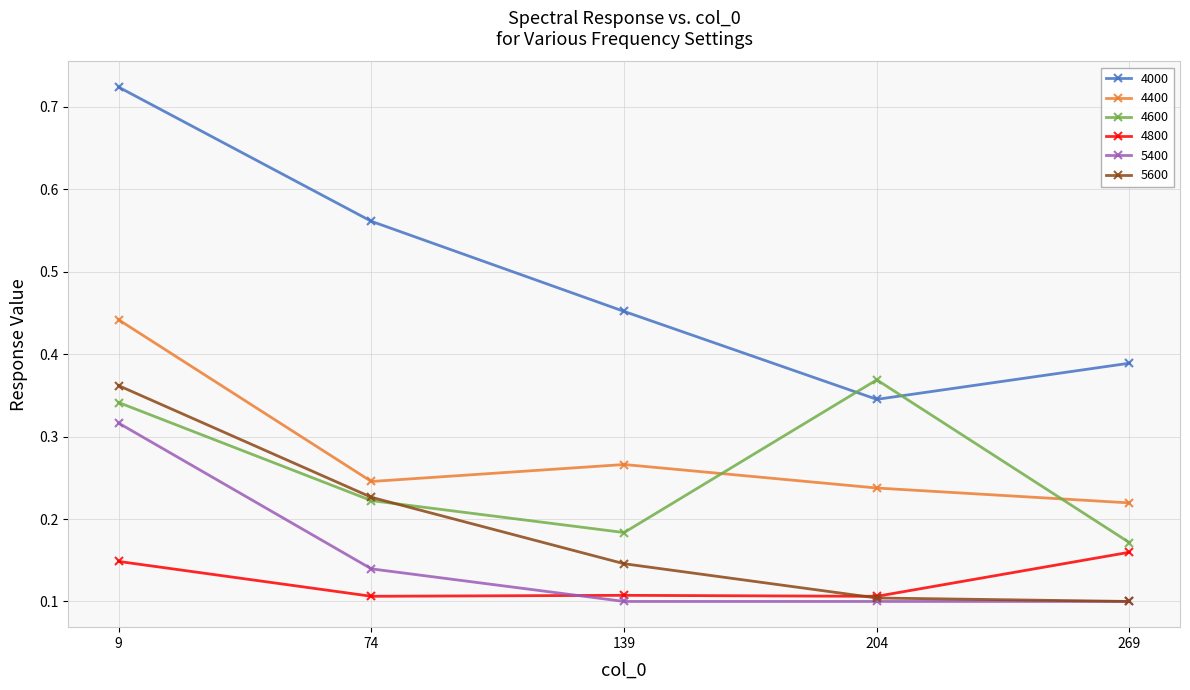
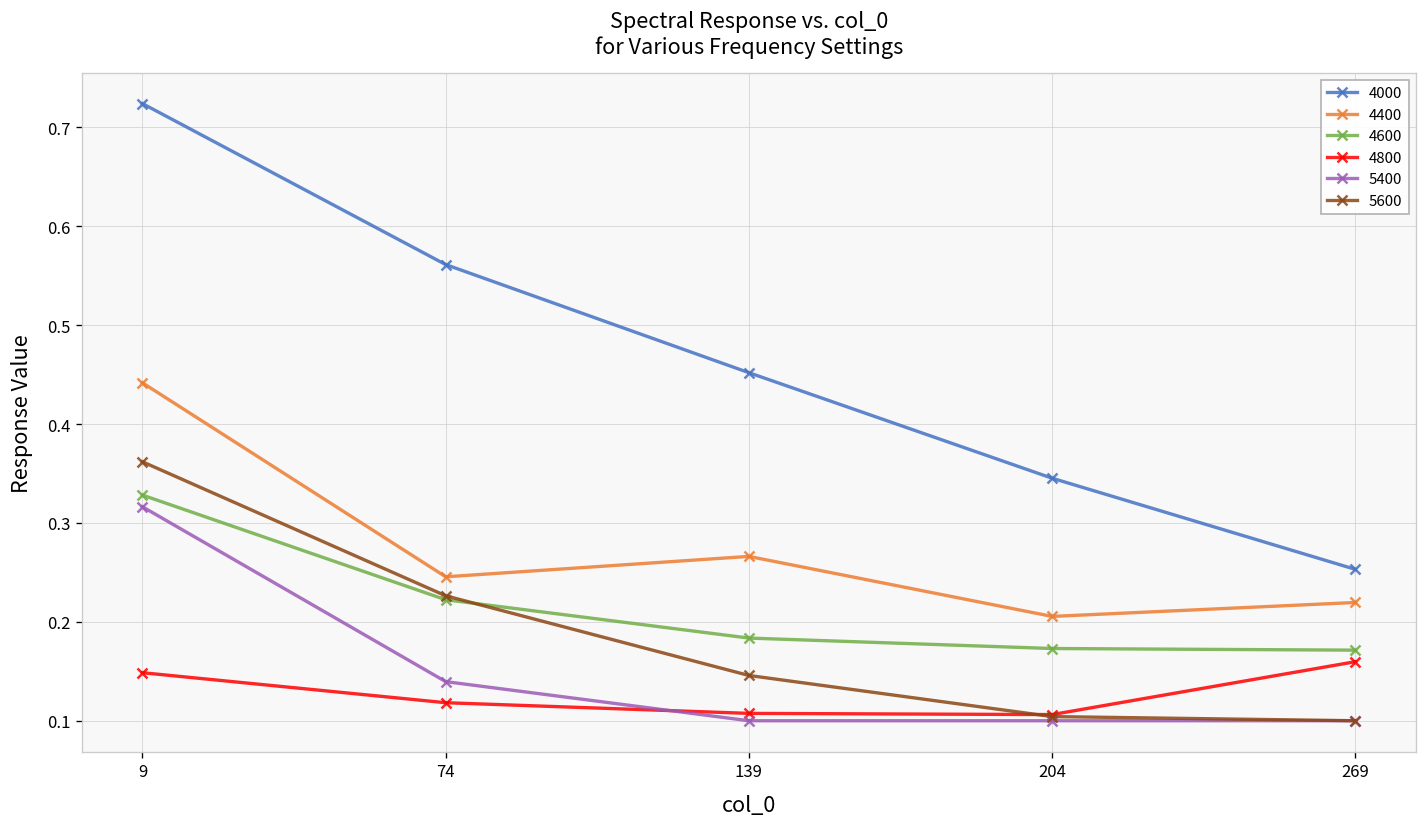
4600, 9: 0.34 -> 0.33
4800, 74: 0.11 -> 0.12
4400, 204: 0.24 -> 0.21
4600, 204: 0.37 -> 0.17
4000, 269: 0.39 -> 0.25
